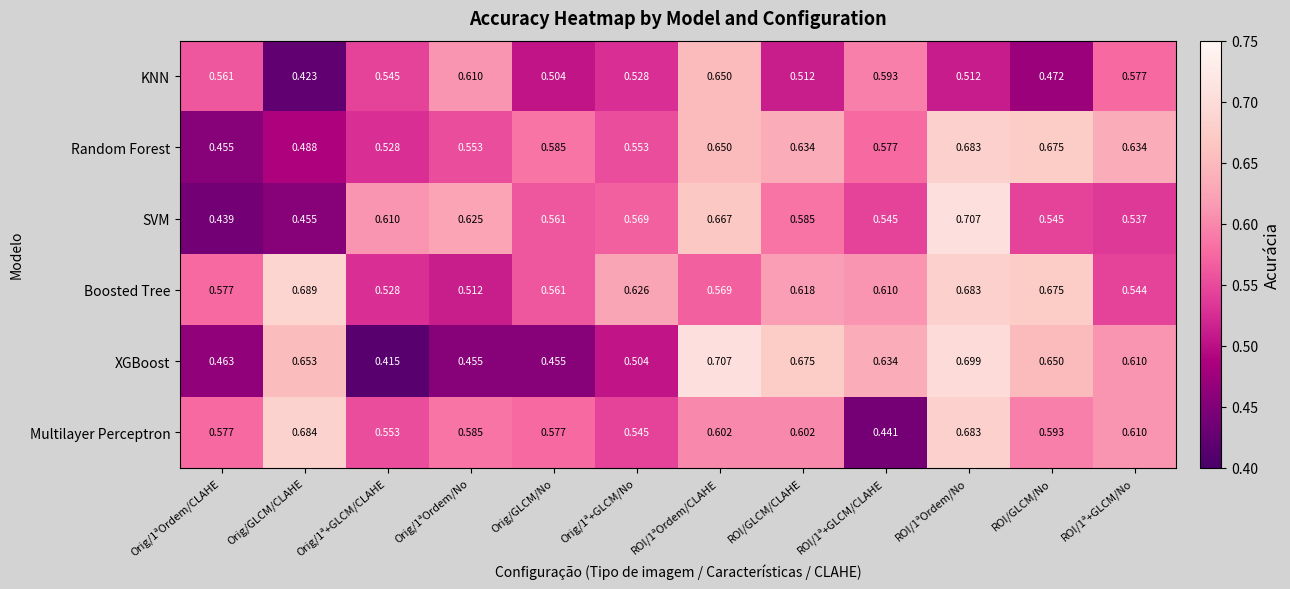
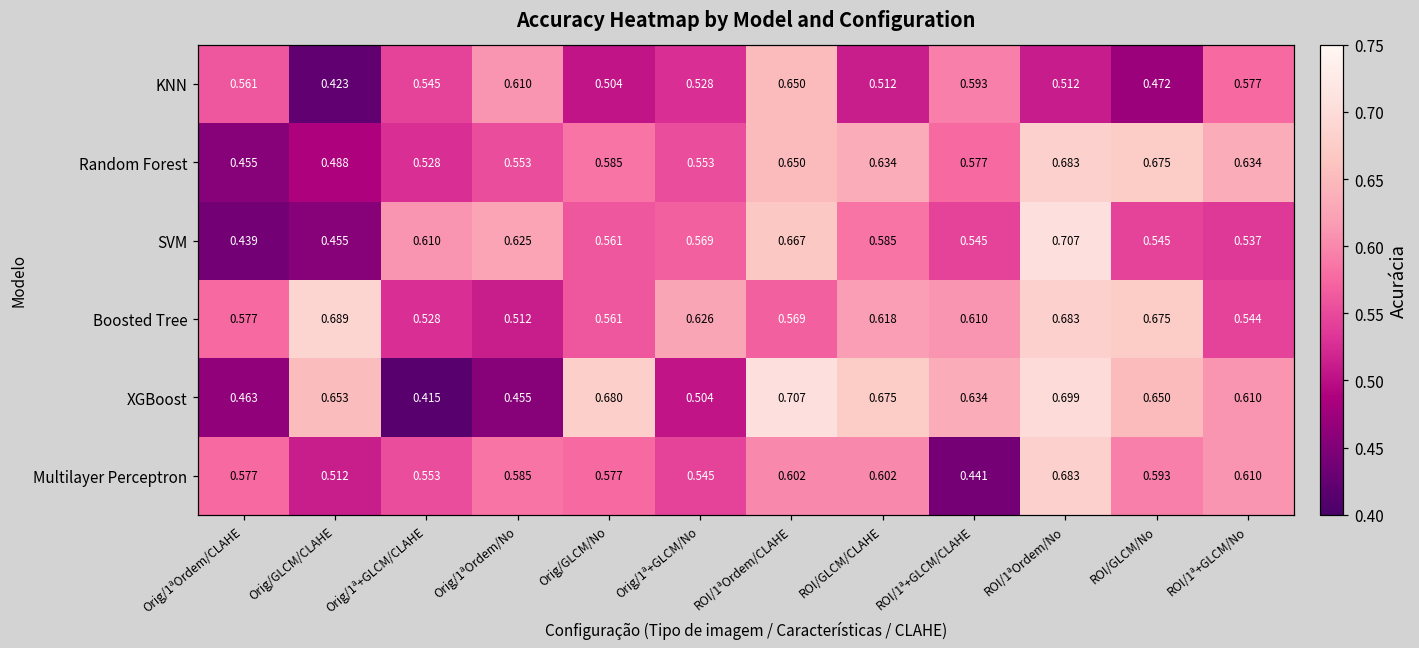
XGBoost, Orig/GLCM/No: 0.455 -> 0.680
Multilayer Perceptron, Orig/GLCM/CLAHE: 0.684 -> 0.512
